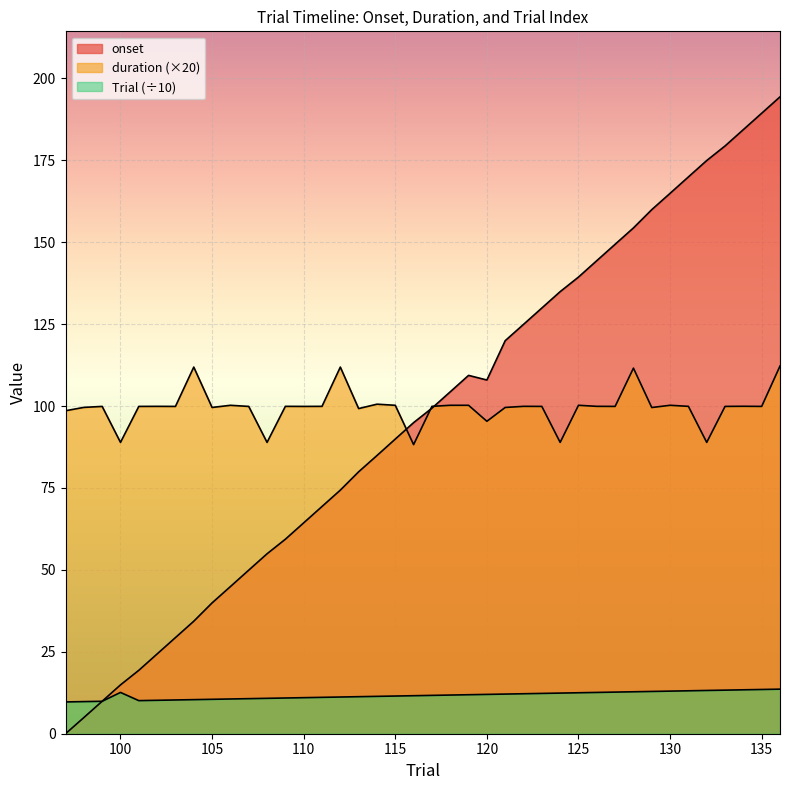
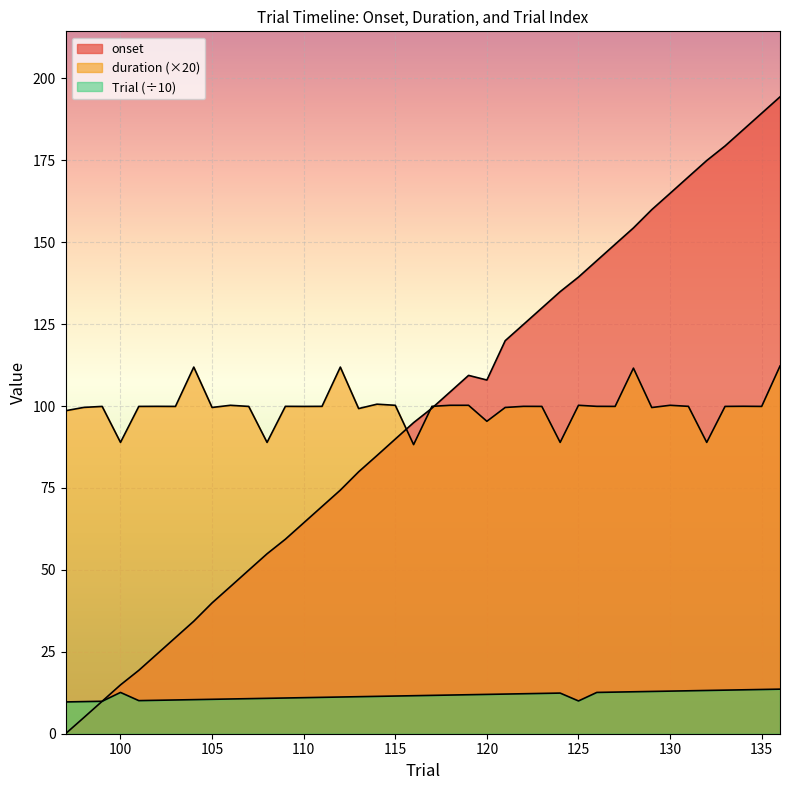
Trial (÷10), 125: 13 -> 10
